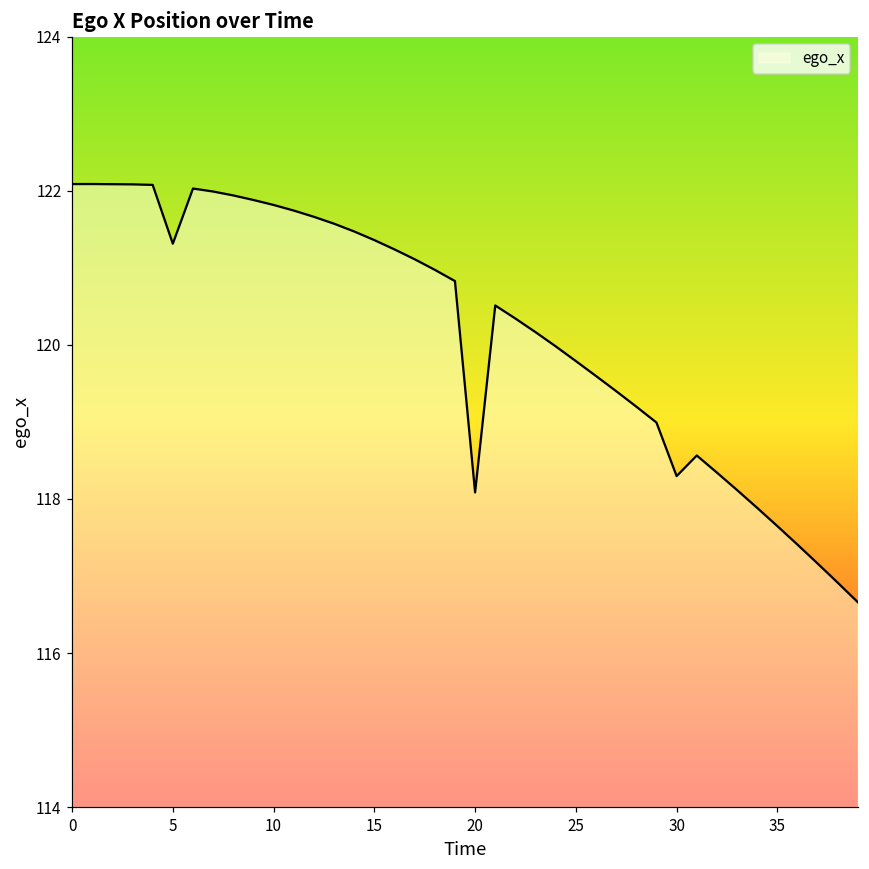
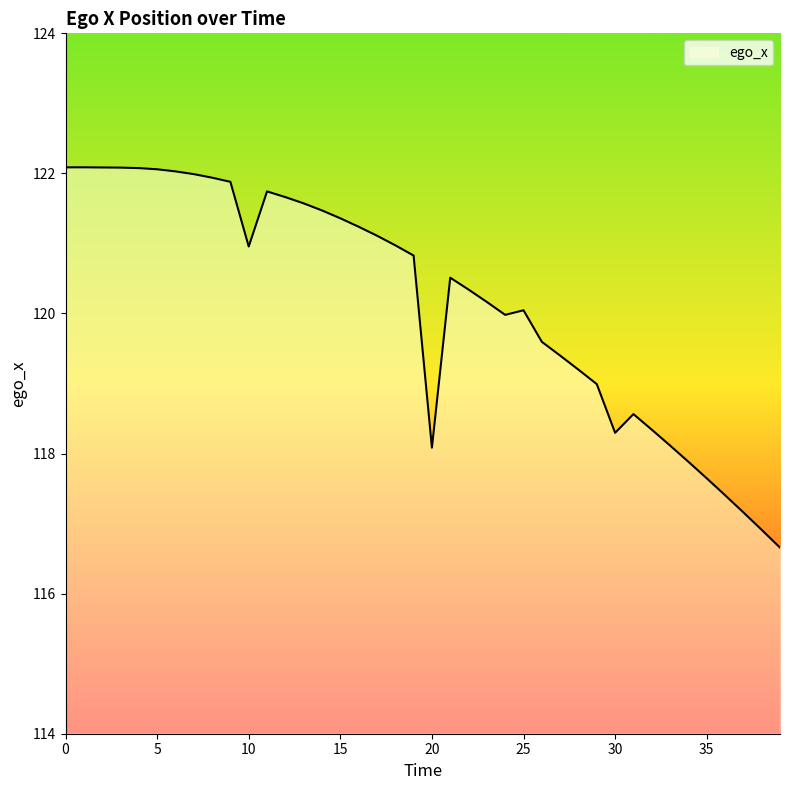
5: 121.3 -> 122.1
10: 121.8 -> 121.0
25: 119.8 -> 120.0
